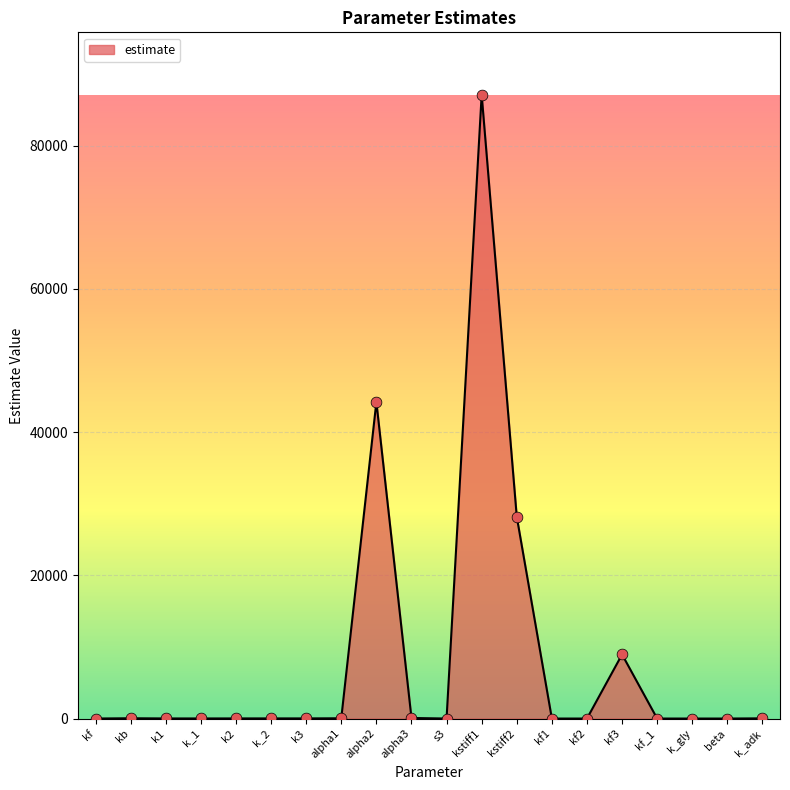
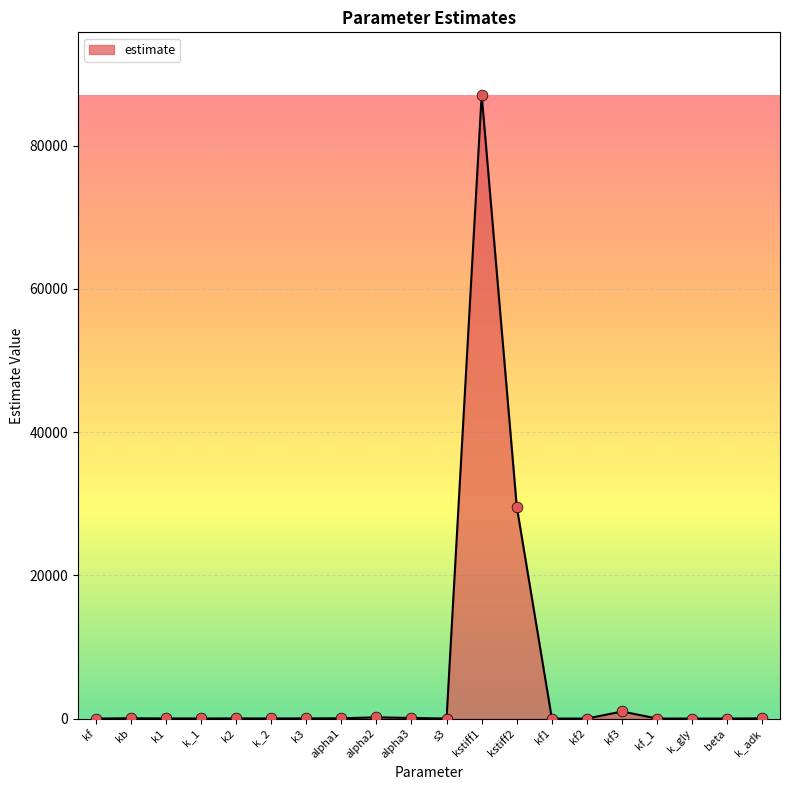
alpha2: 44000 -> 0
kstiff2: 28000 -> 30000
kf3: 9000 -> 1000
